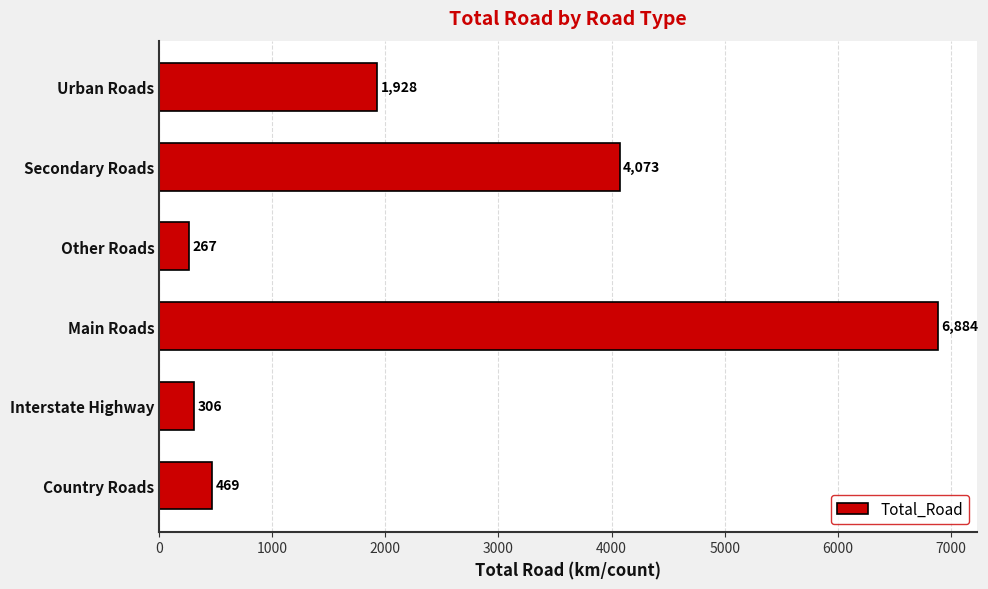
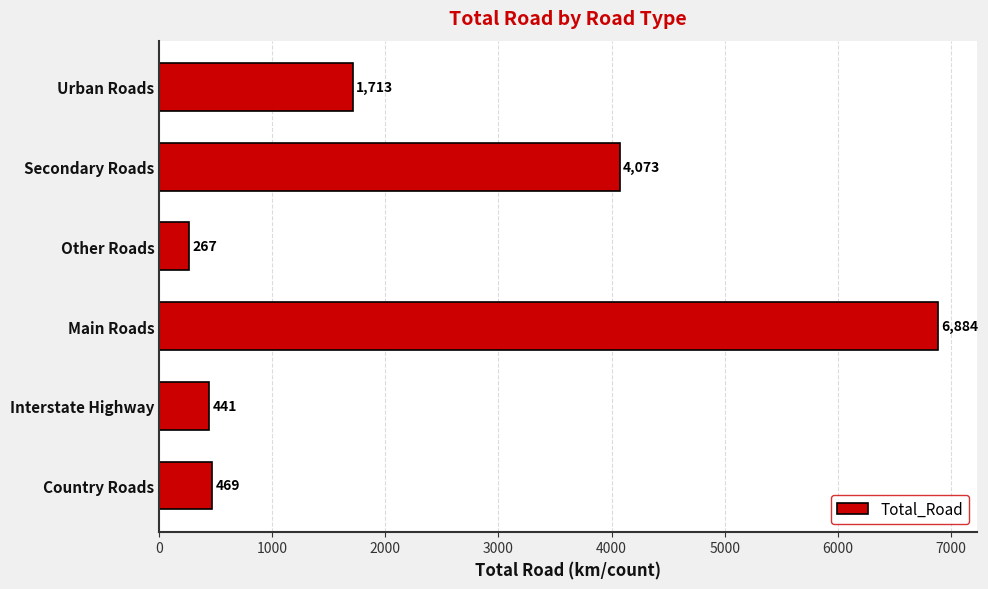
Urban Roads: 1,928 -> 1,713
Interstate Highway: 306 -> 441
